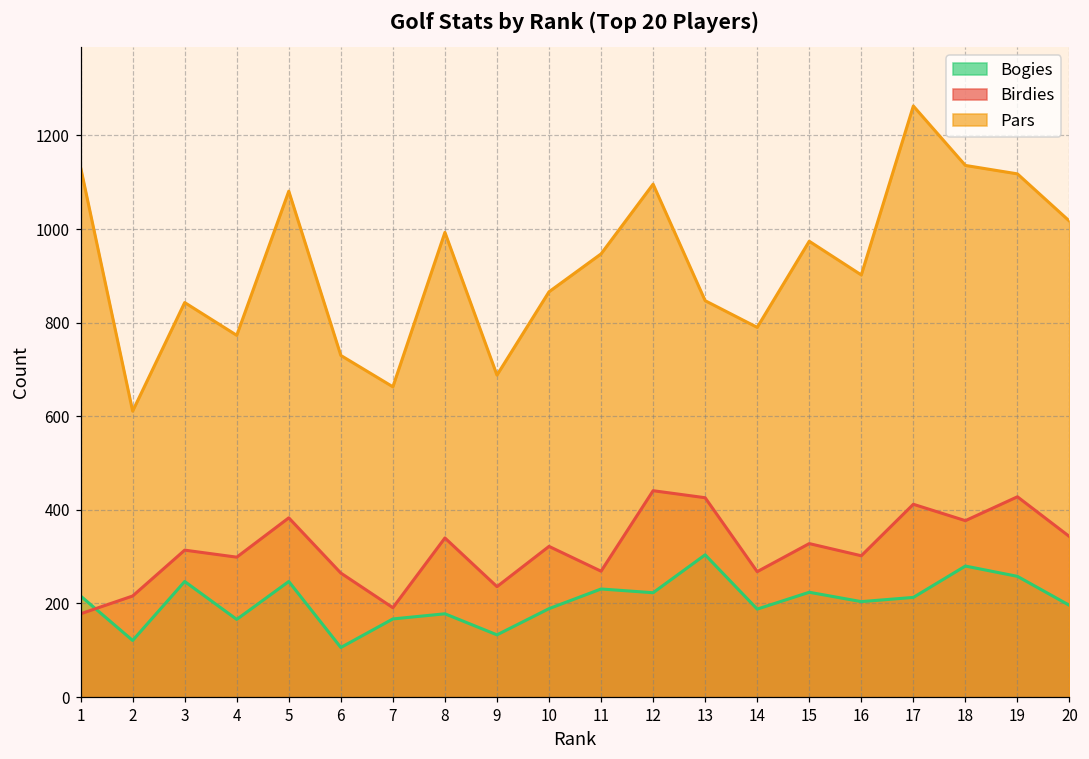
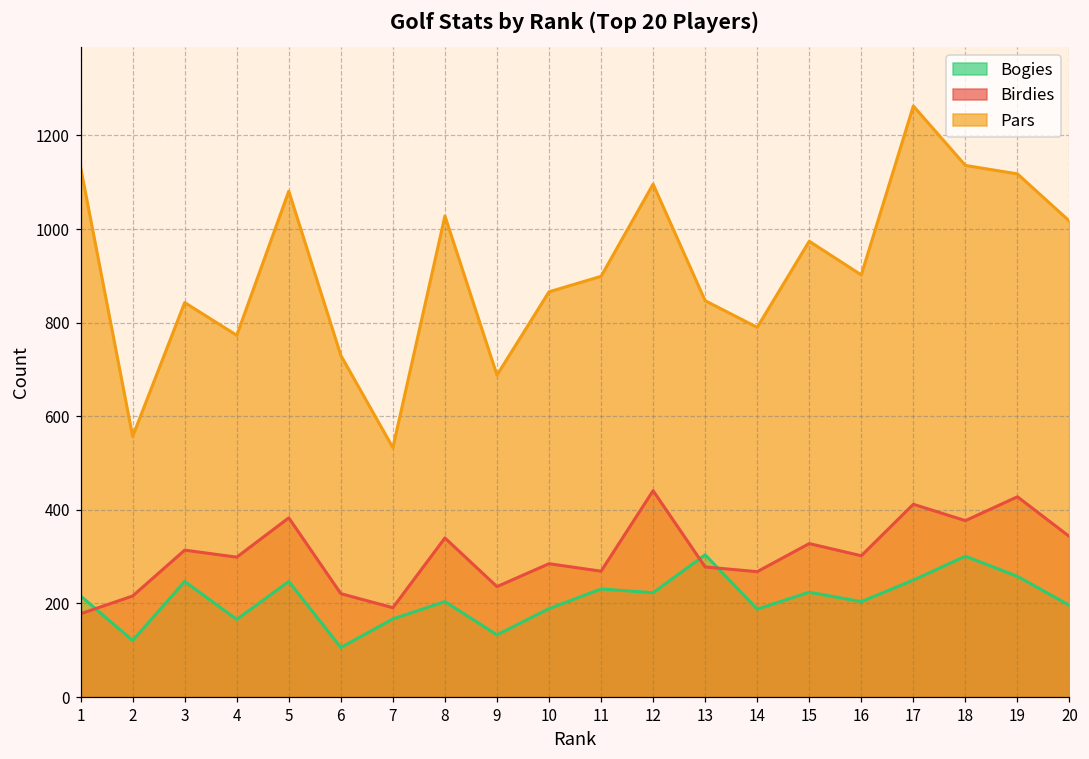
Pars, 2: 610 -> 560
Birdies, 6: 270 -> 220
Pars, 7: 660 -> 530
Bogies, 8: 180 -> 200
Pars, 8: 990 -> 1030
Birdies, 10: 320 -> 290
Pars, 11: 950 -> 900
Birdies, 13: 430 -> 280
Bogies, 17: 210 -> 250
Bogies, 18: 280 -> 300
